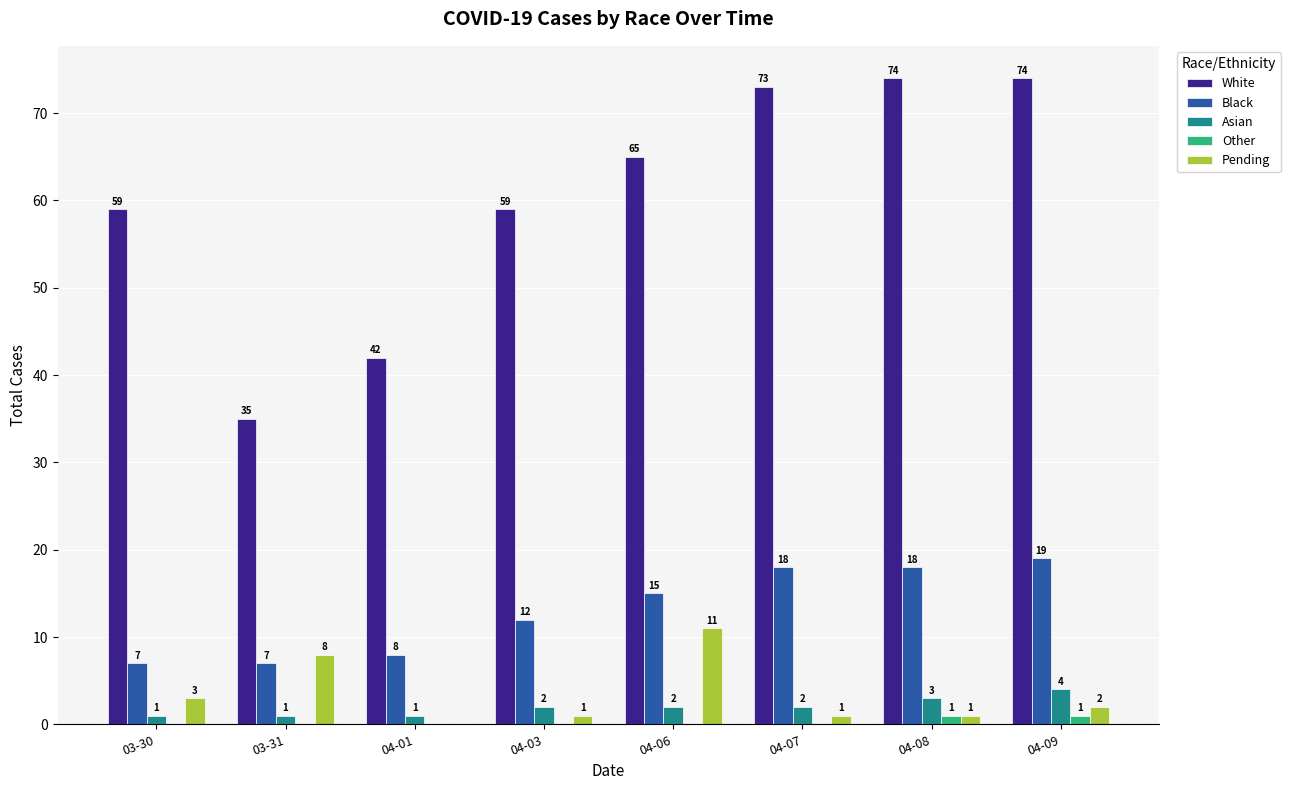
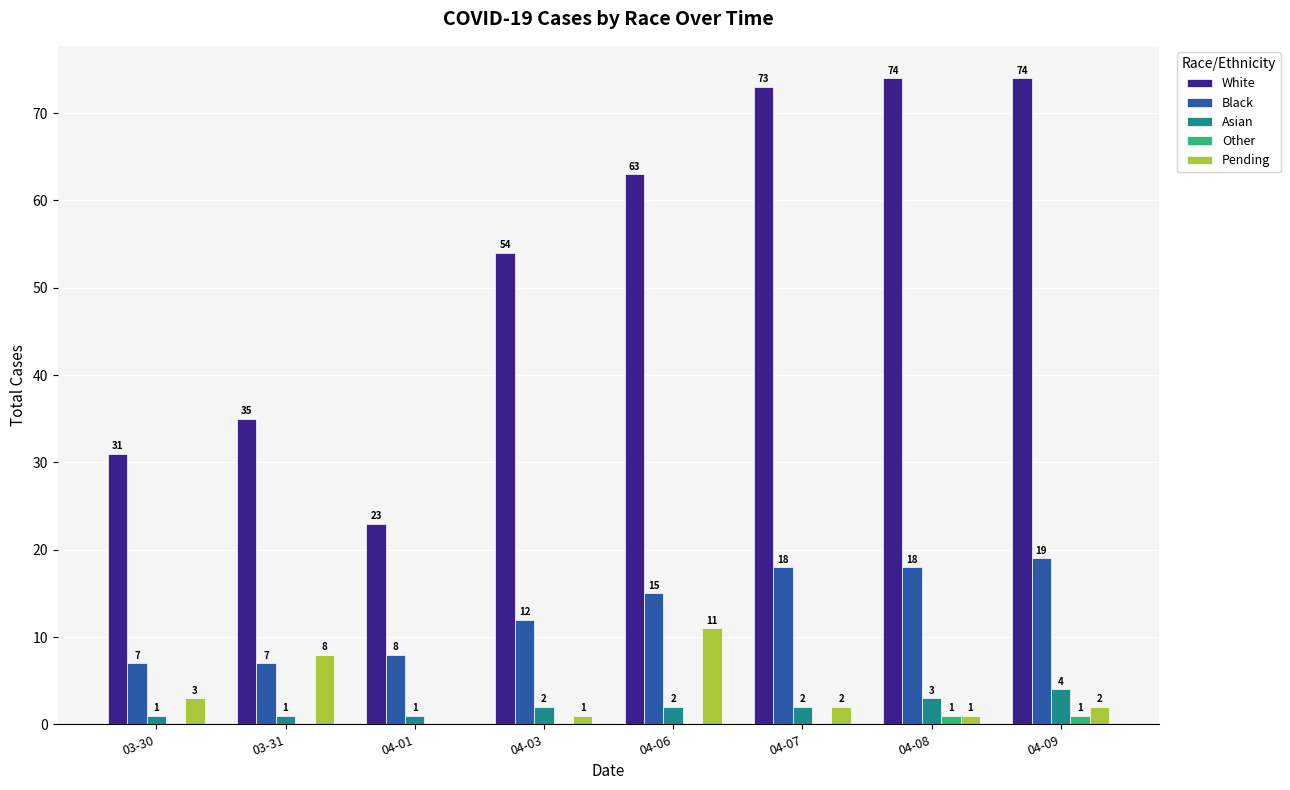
White, 03-30: 59 -> 31
White, 04-01: 42 -> 23
White, 04-03: 59 -> 54
White, 04-06: 65 -> 63
Pending, 04-07: 1 -> 2
